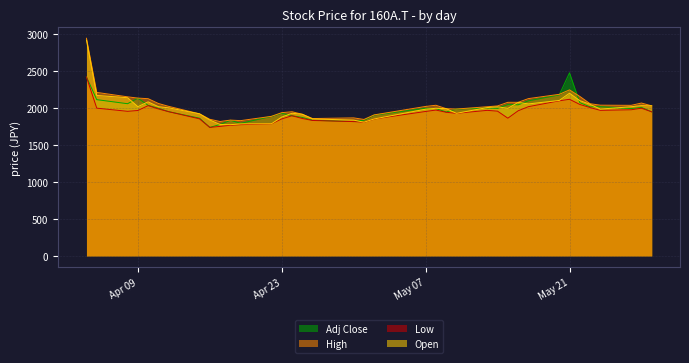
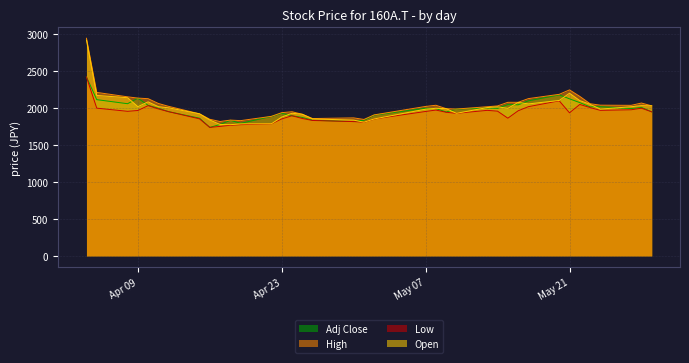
Adj Close, May 21: 2500 -> 2100
Low, May 21: 2100 -> 1900
